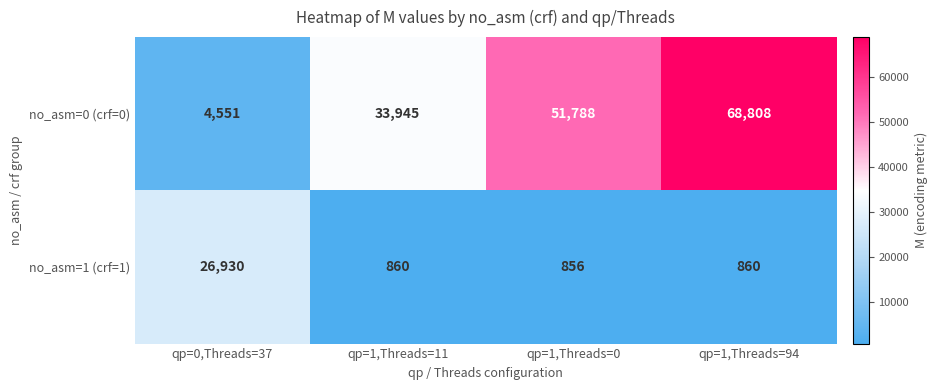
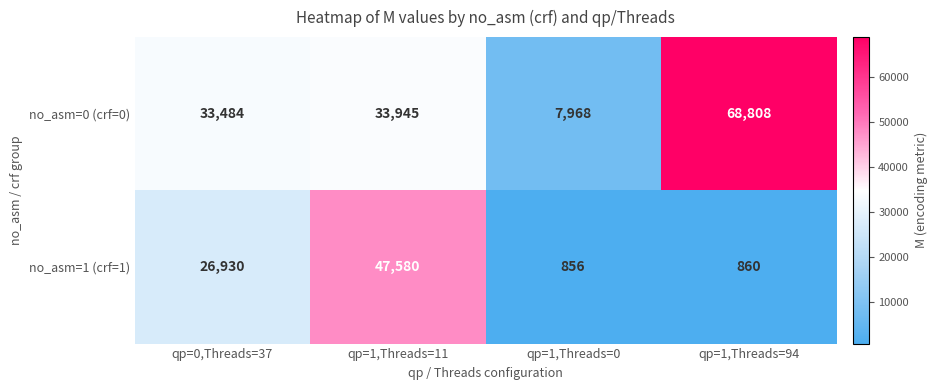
no_asm=0 (crf=0), qp=0,Threads=37: 4,551 -> 33,484
no_asm=0 (crf=0), qp=1,Threads=0: 51,788 -> 7,968
no_asm=1 (crf=1), qp=1,Threads=11: 860 -> 47,580
